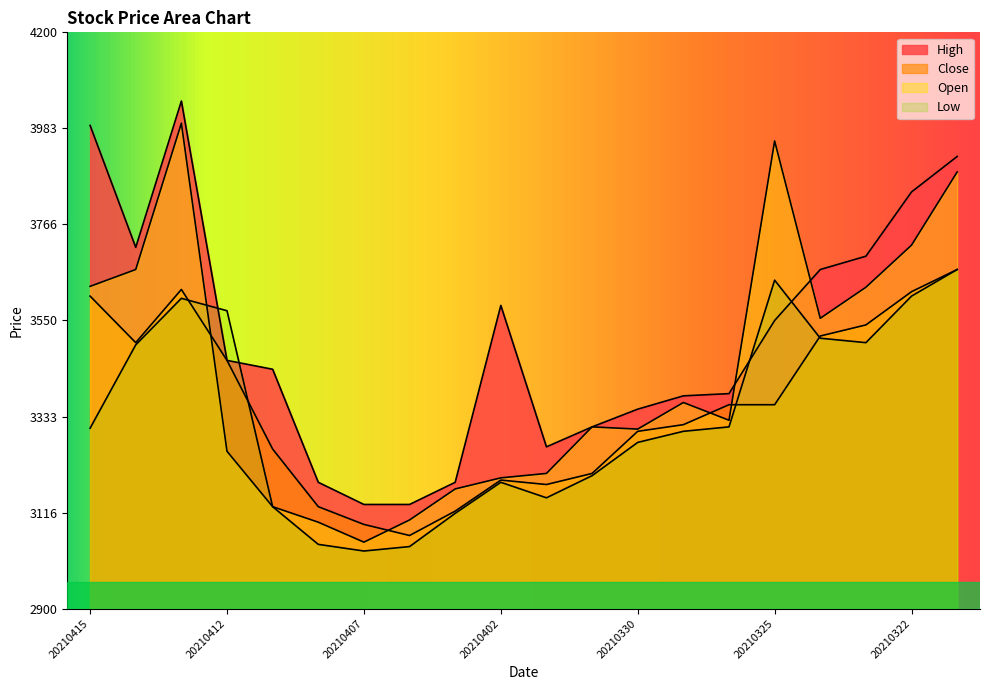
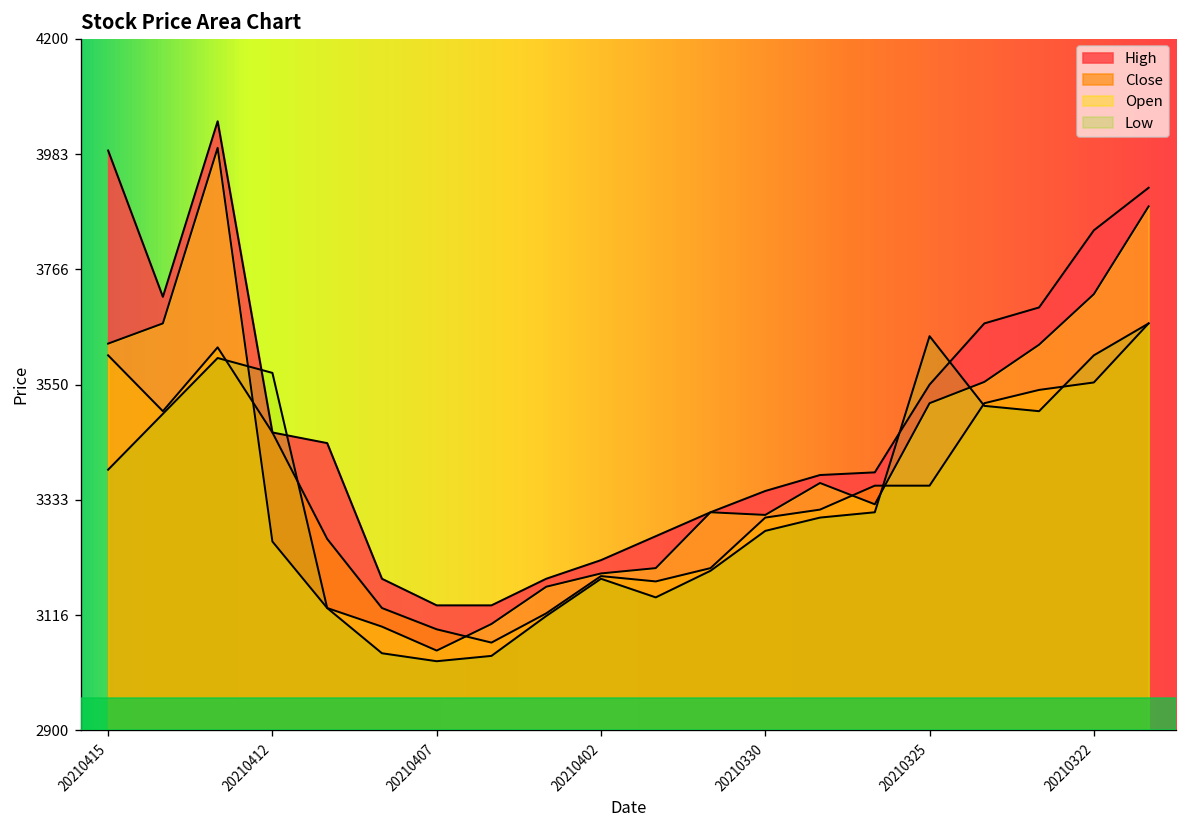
Low, 20210415: 3310 -> 3390
High, 20210402: 3580 -> 3220
Open, 20210325: 3960 -> 3520
Close, 20210322: 3620 -> 3550
